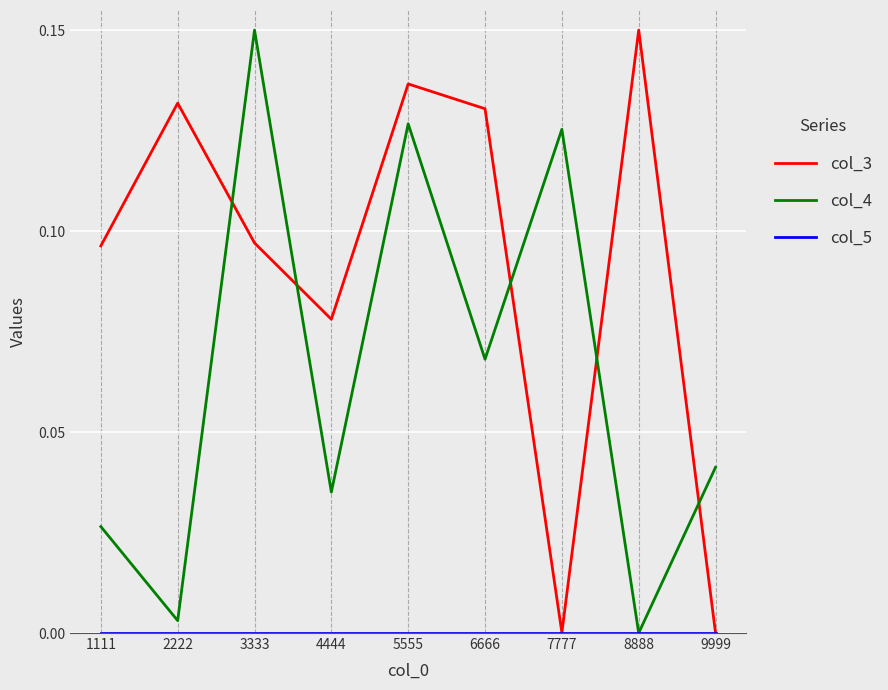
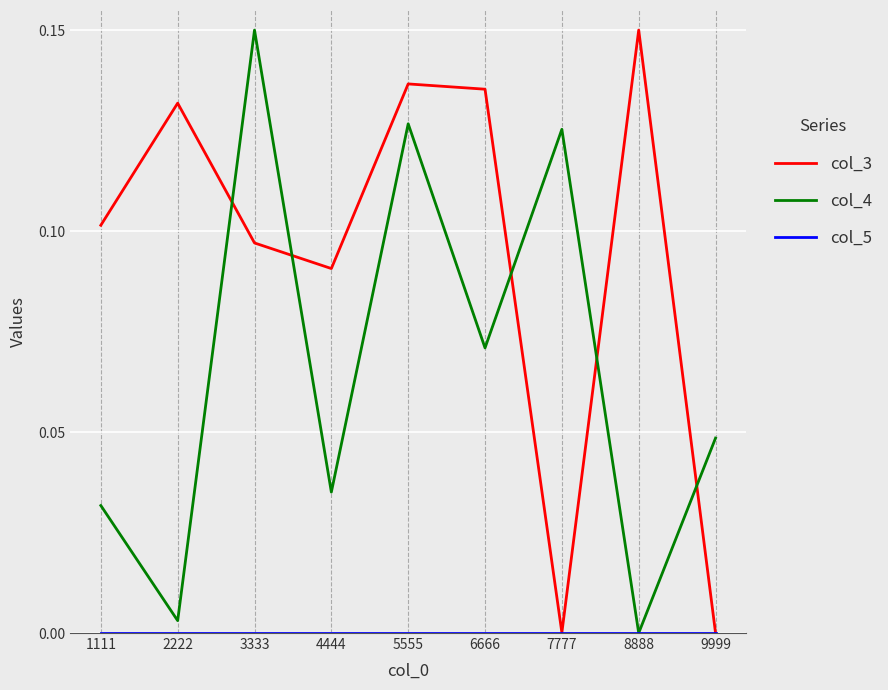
col_3, 1111: 0.096 -> 0.101
col_4, 1111: 0.026 -> 0.032
col_3, 4444: 0.078 -> 0.091
col_3, 6666: 0.130 -> 0.135
col_4, 6666: 0.068 -> 0.071
col_4, 9999: 0.041 -> 0.048
